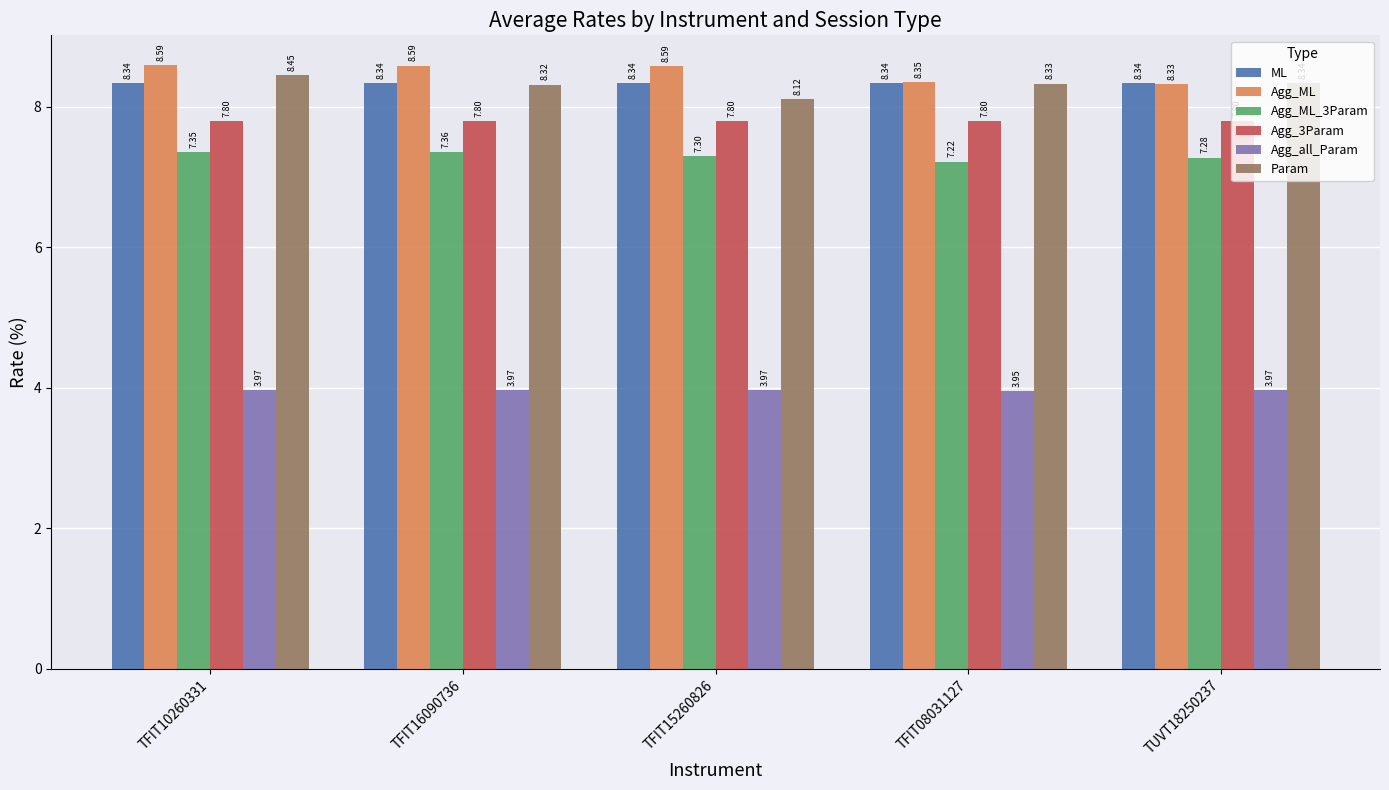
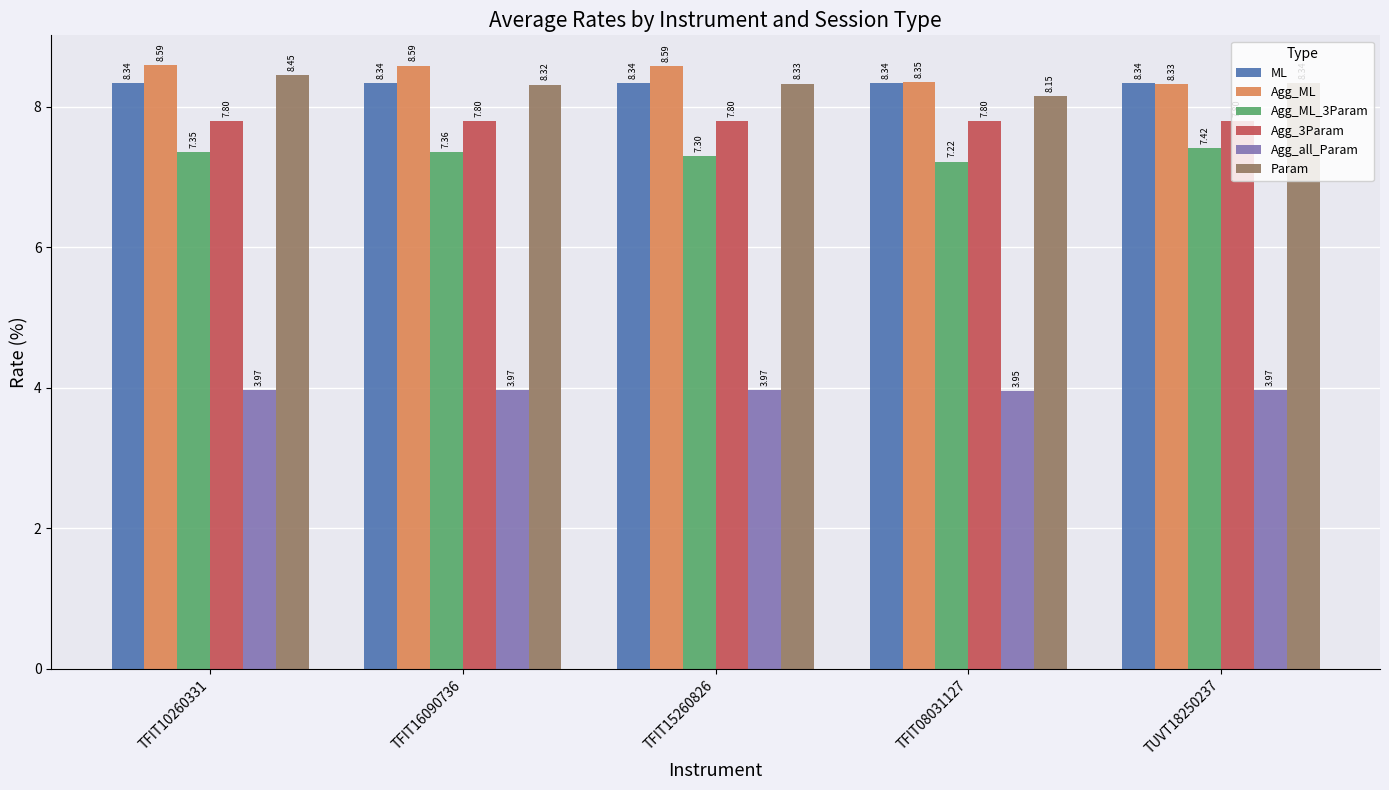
Param, TFIT15260826: 8.12 -> 8.33
Param, TFIT08031127: 8.33 -> 8.15
Agg_ML_3Param, TUVT18250237: 7.28 -> 7.42
